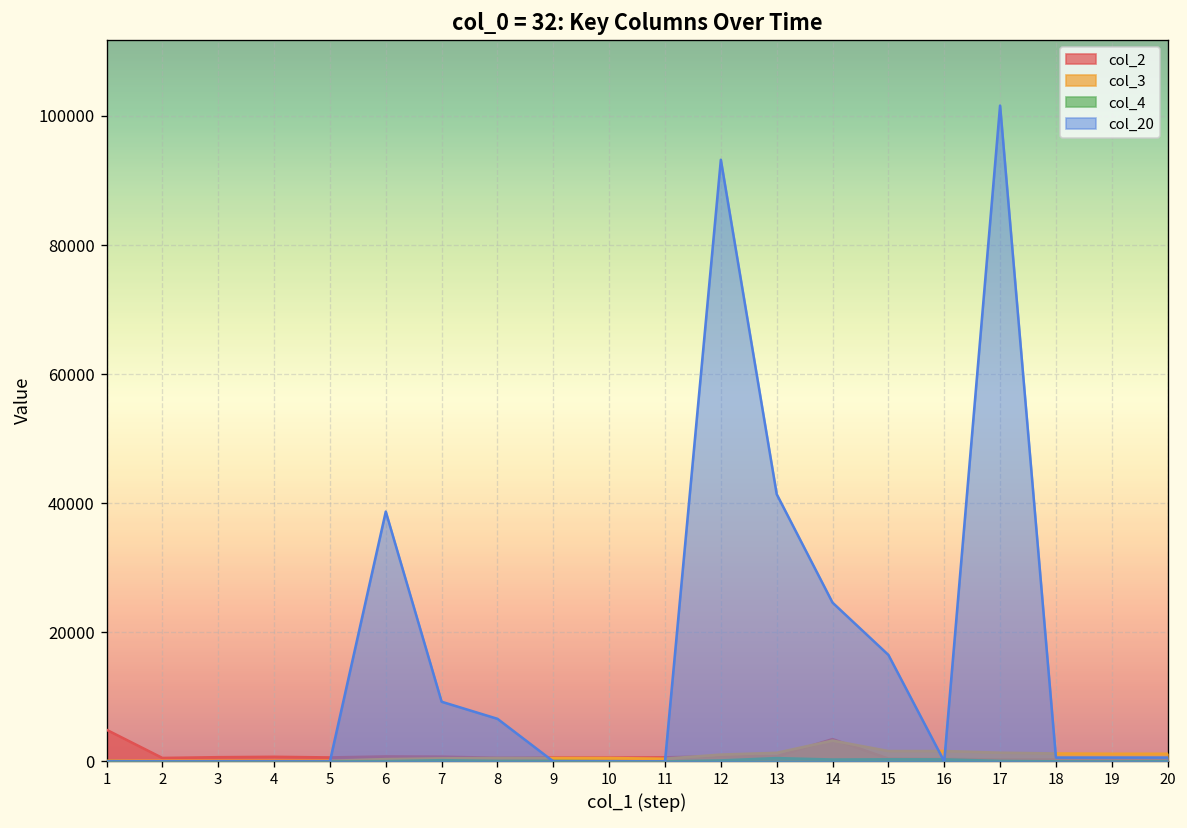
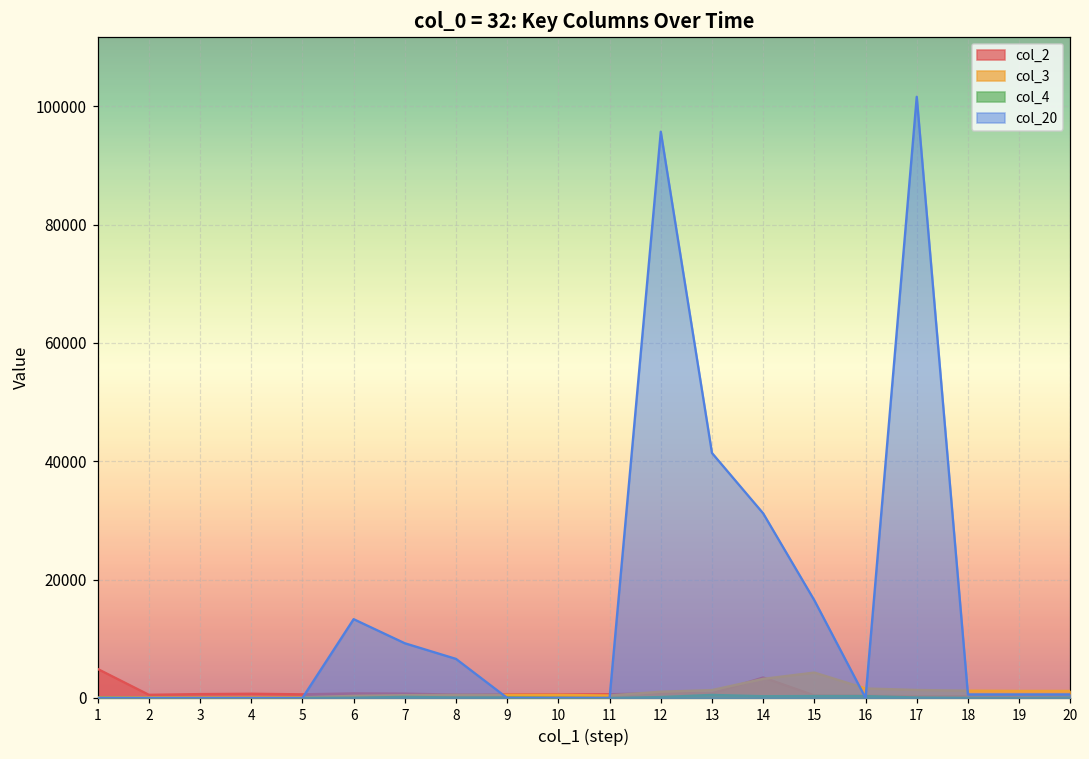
col_20, 6: 39000 -> 13000
col_20, 12: 93000 -> 96000
col_20, 14: 25000 -> 31000
col_3, 15: 2000 -> 4000
